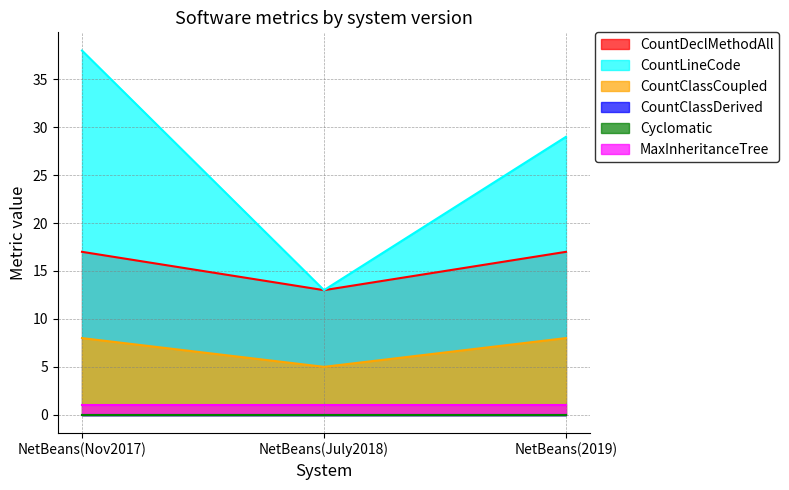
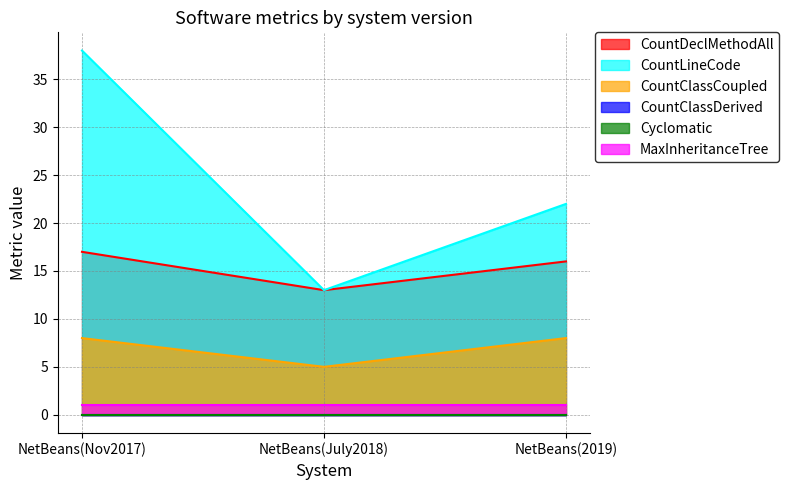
CountDeclMethodAll, NetBeans(2019): 17 -> 16
CountLineCode, NetBeans(2019): 29 -> 22
